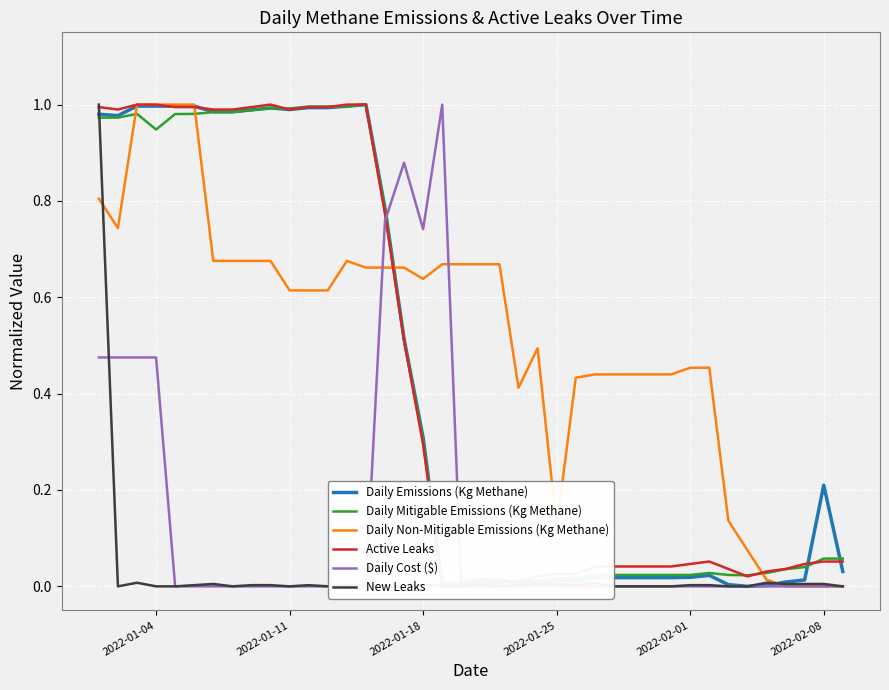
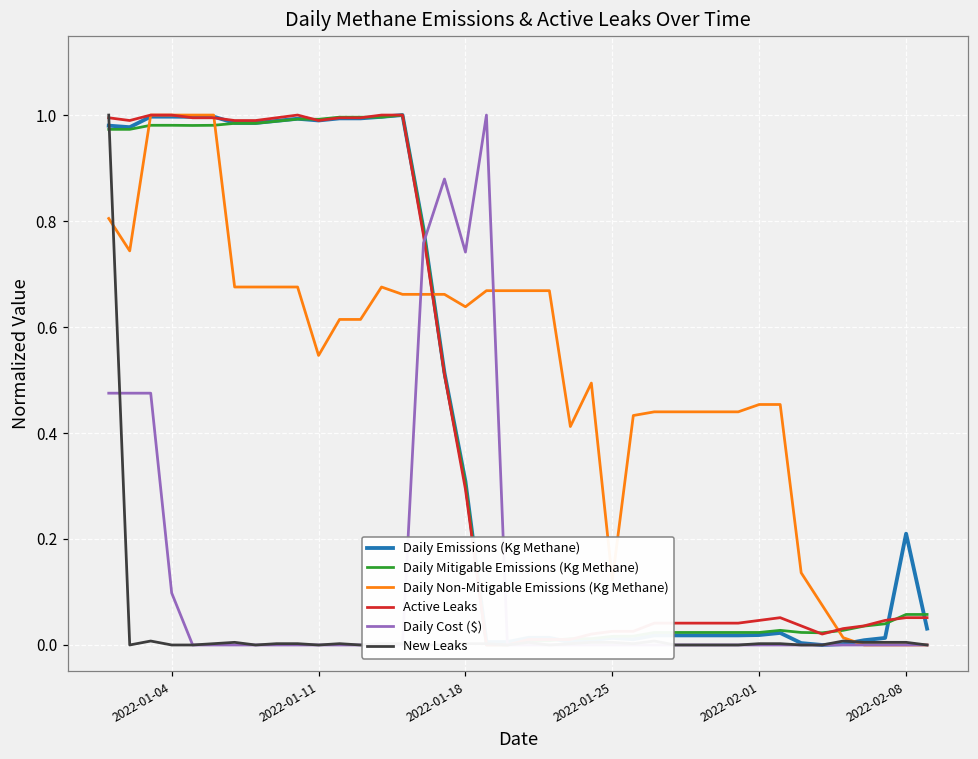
Daily Mitigable Emissions (Kg Methane), 2022-01-04: 0.95 -> 0.98
Daily Cost ($), 2022-01-04: 0.48 -> 0.10
Daily Non-Mitigable Emissions (Kg Methane), 2022-01-11: 0.61 -> 0.55
